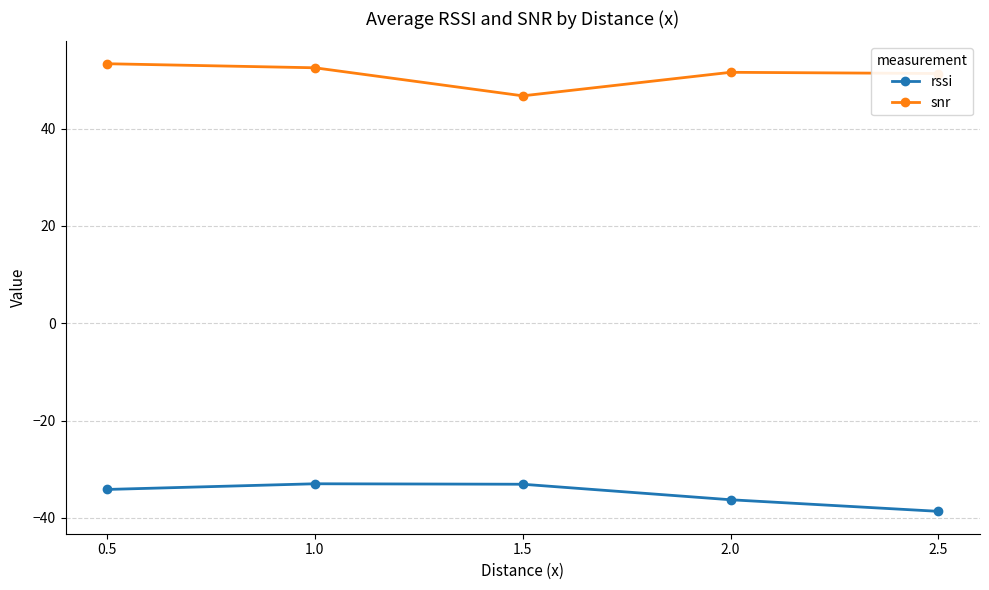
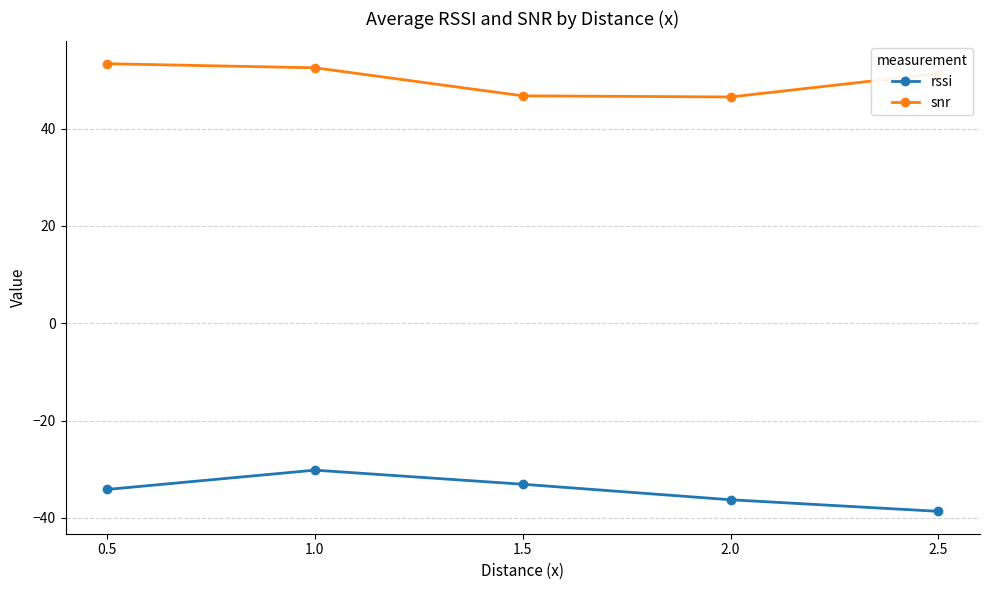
rssi, 1.0: -33 -> -30
snr, 2.0: 52 -> 47
